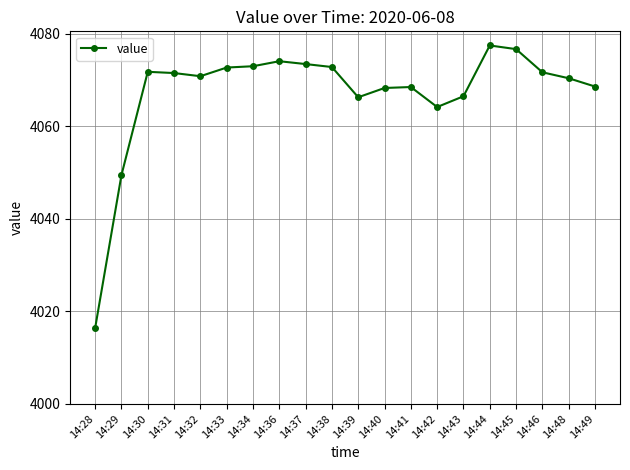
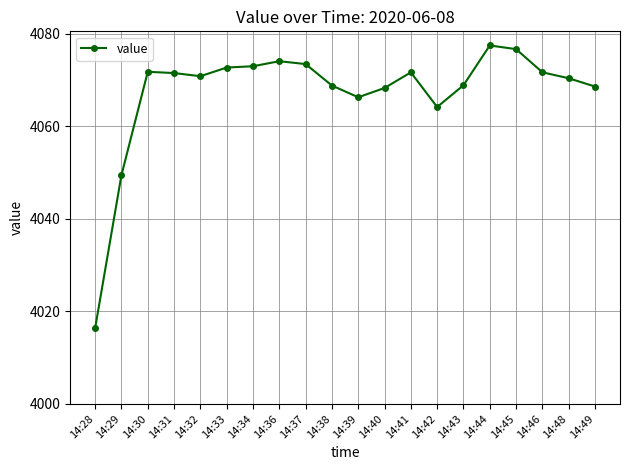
14:38: 4073 -> 4069
14:41: 4069 -> 4072
14:43: 4067 -> 4069
